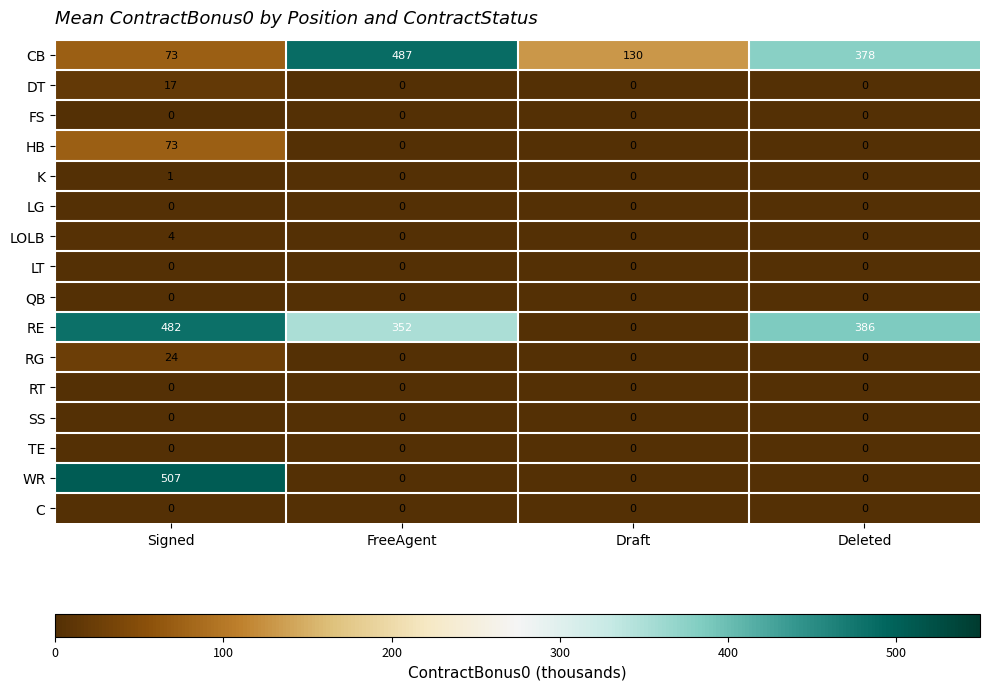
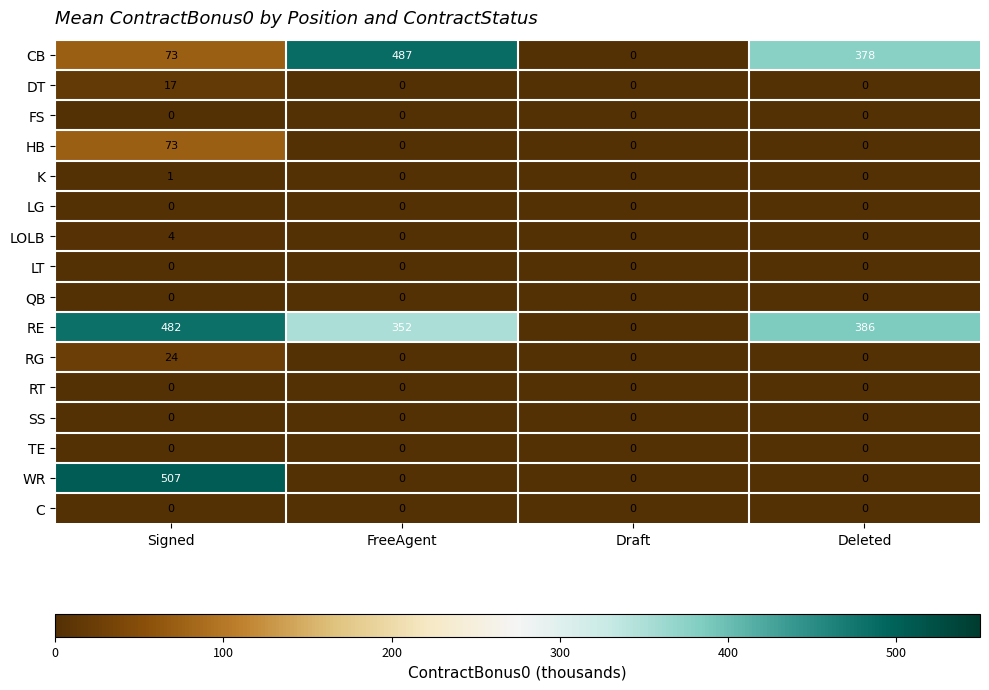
CB, Draft: 130 -> 0
